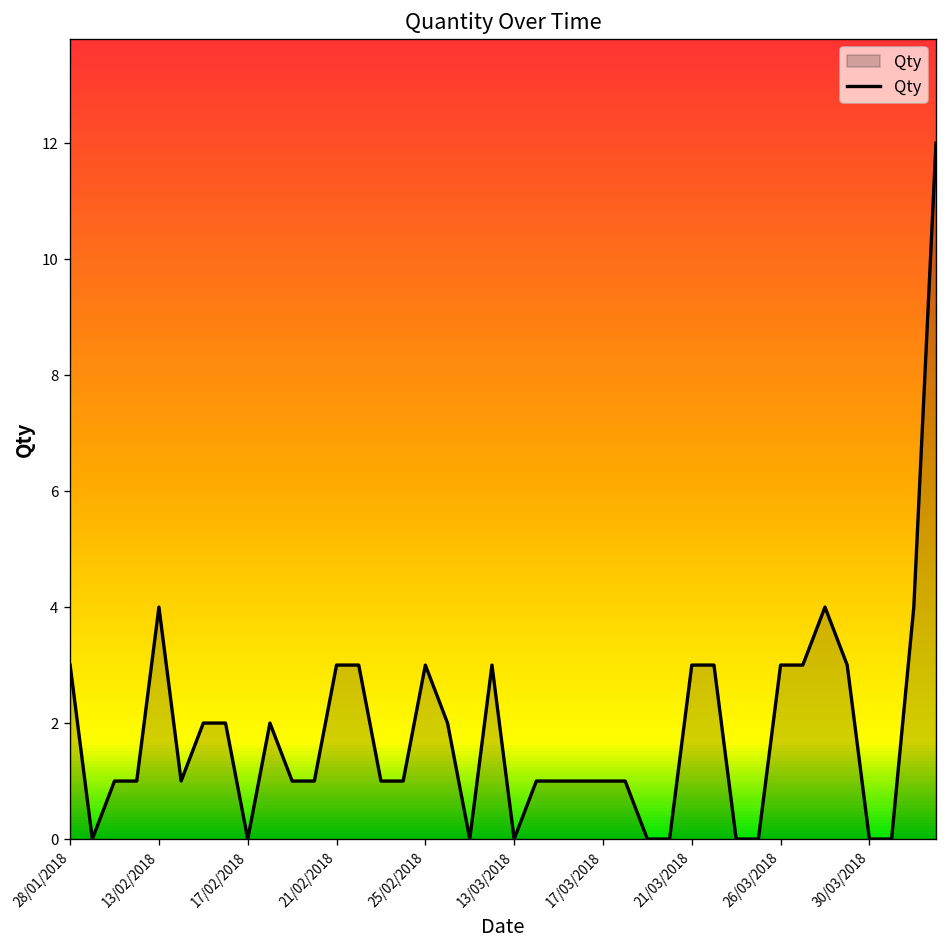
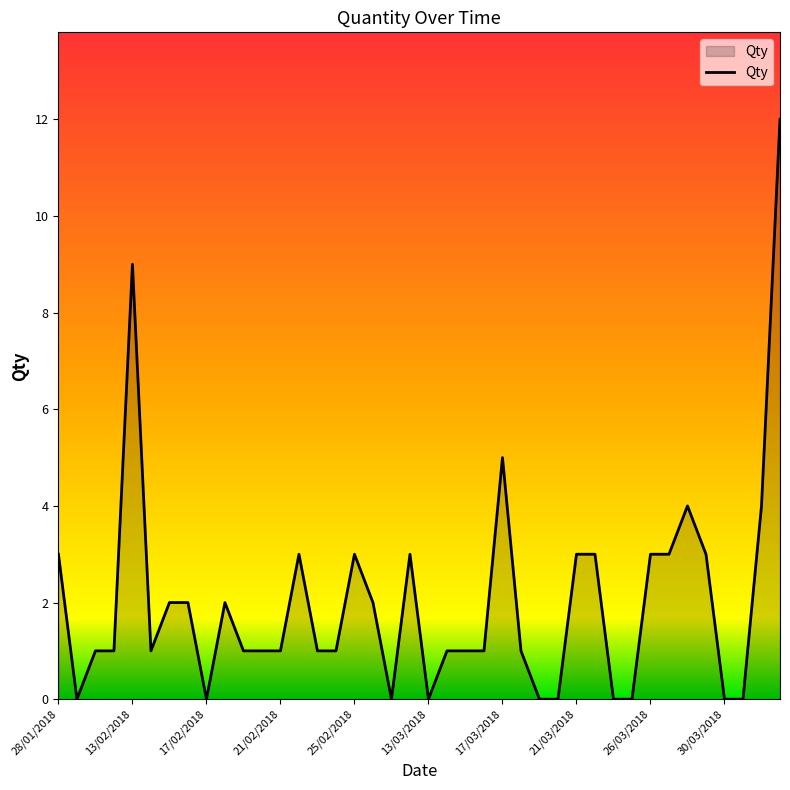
13/02/2018: 4 -> 9
21/02/2018: 3 -> 1
17/03/2018: 1 -> 5
